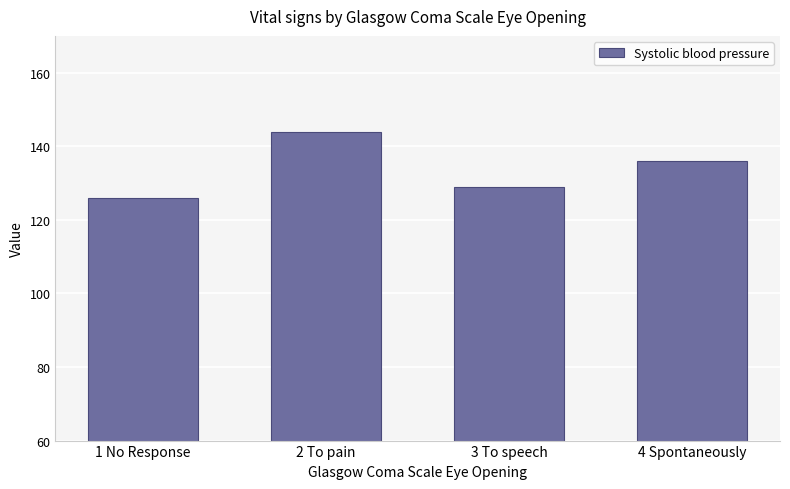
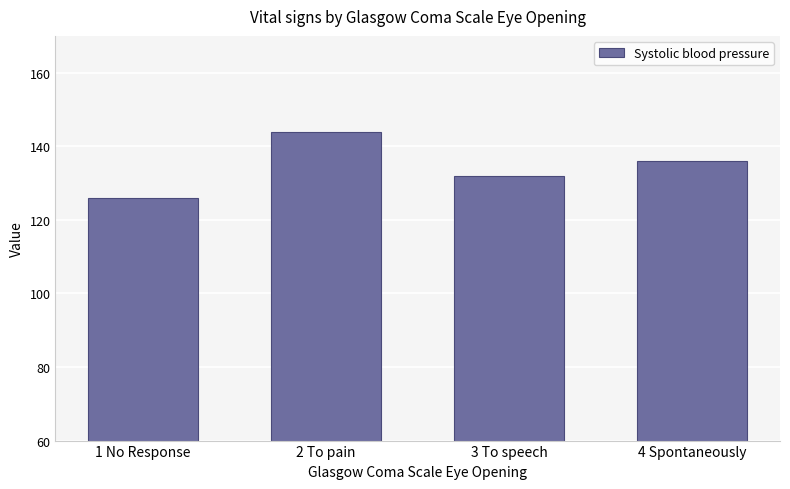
3 To speech: 129 -> 132
